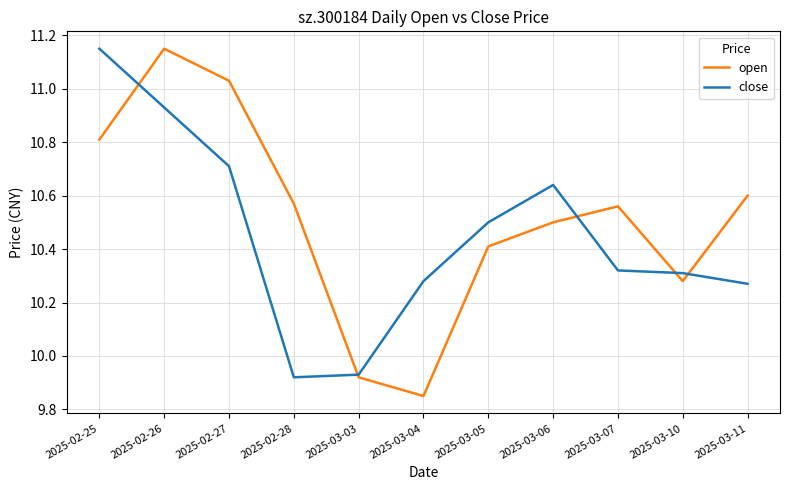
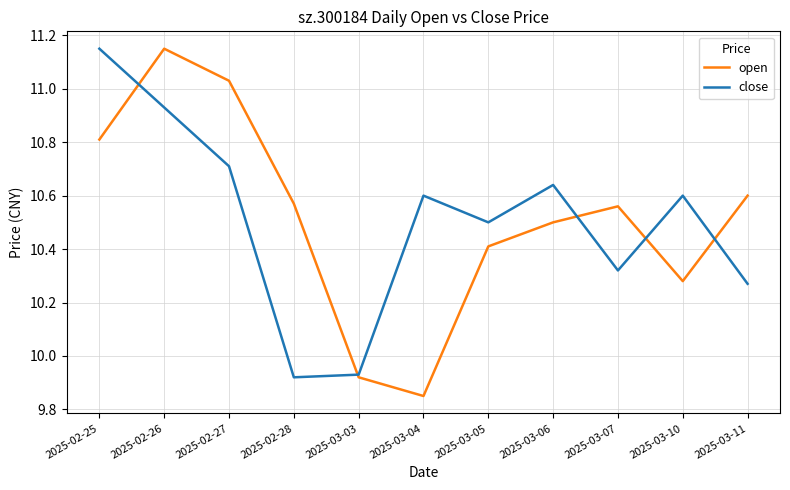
close, 2025-03-04: 10.28 -> 10.60
close, 2025-03-10: 10.31 -> 10.60
